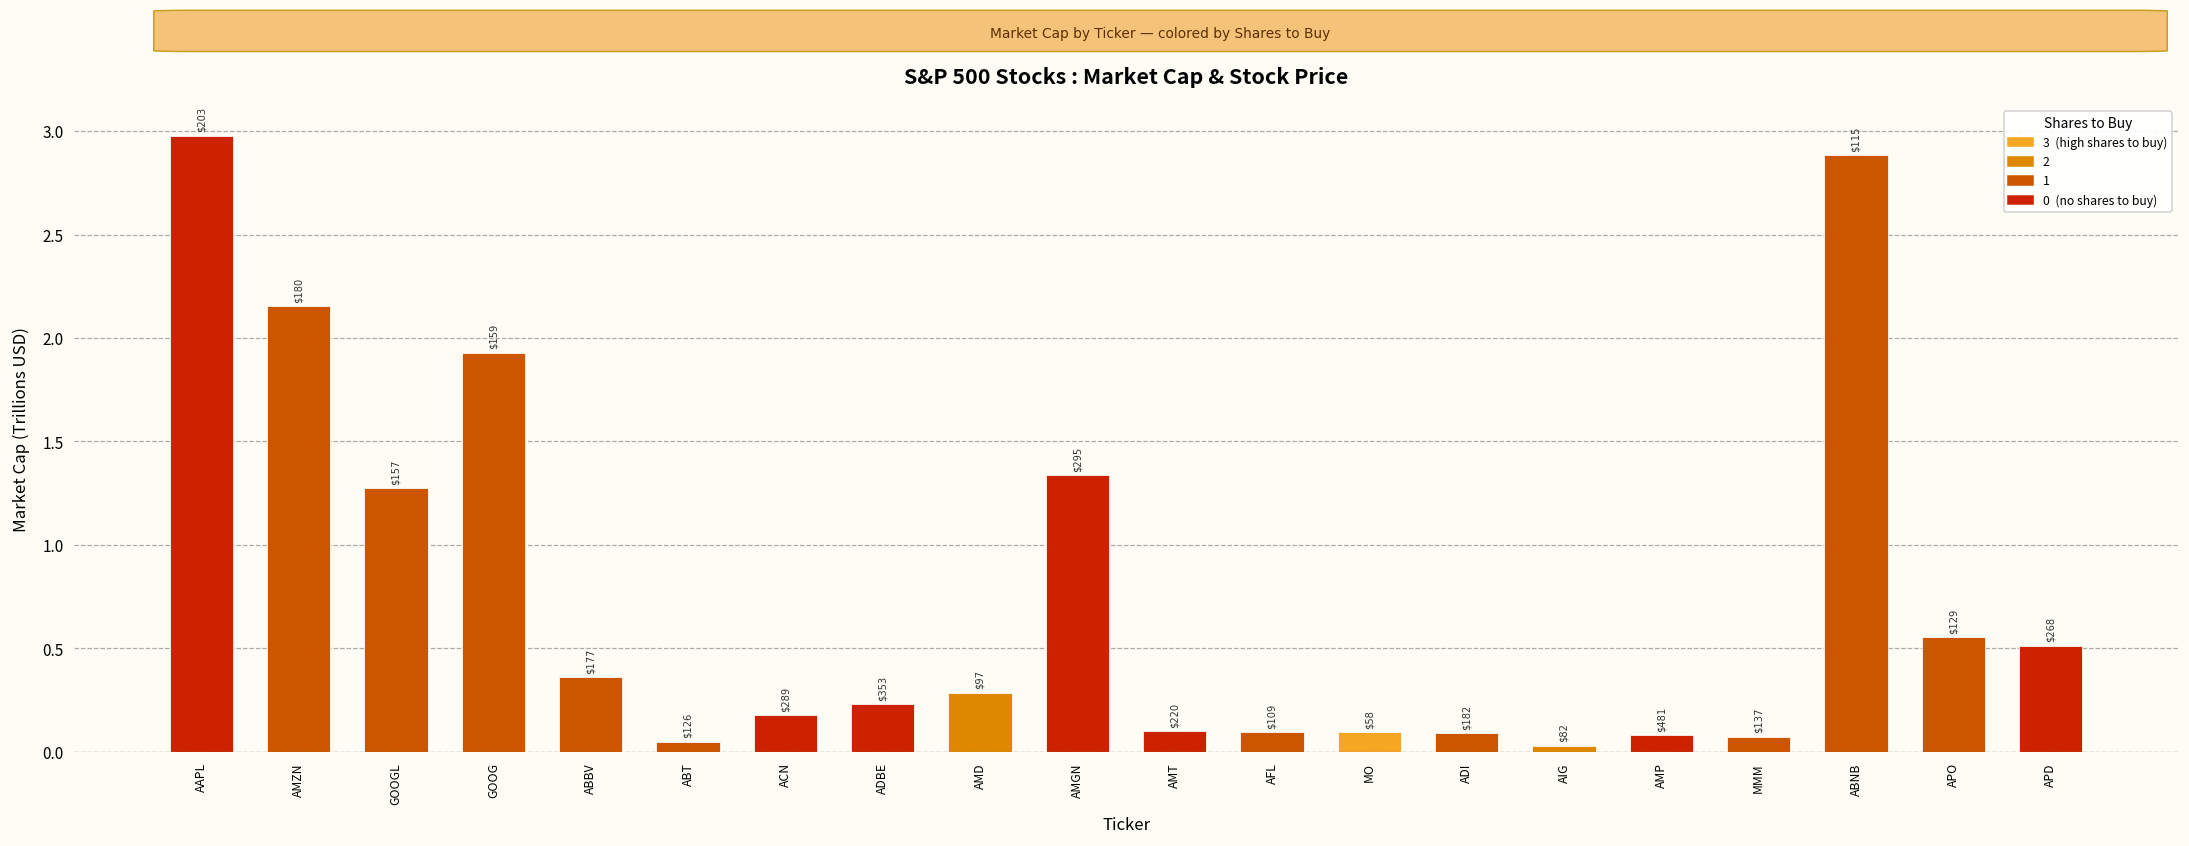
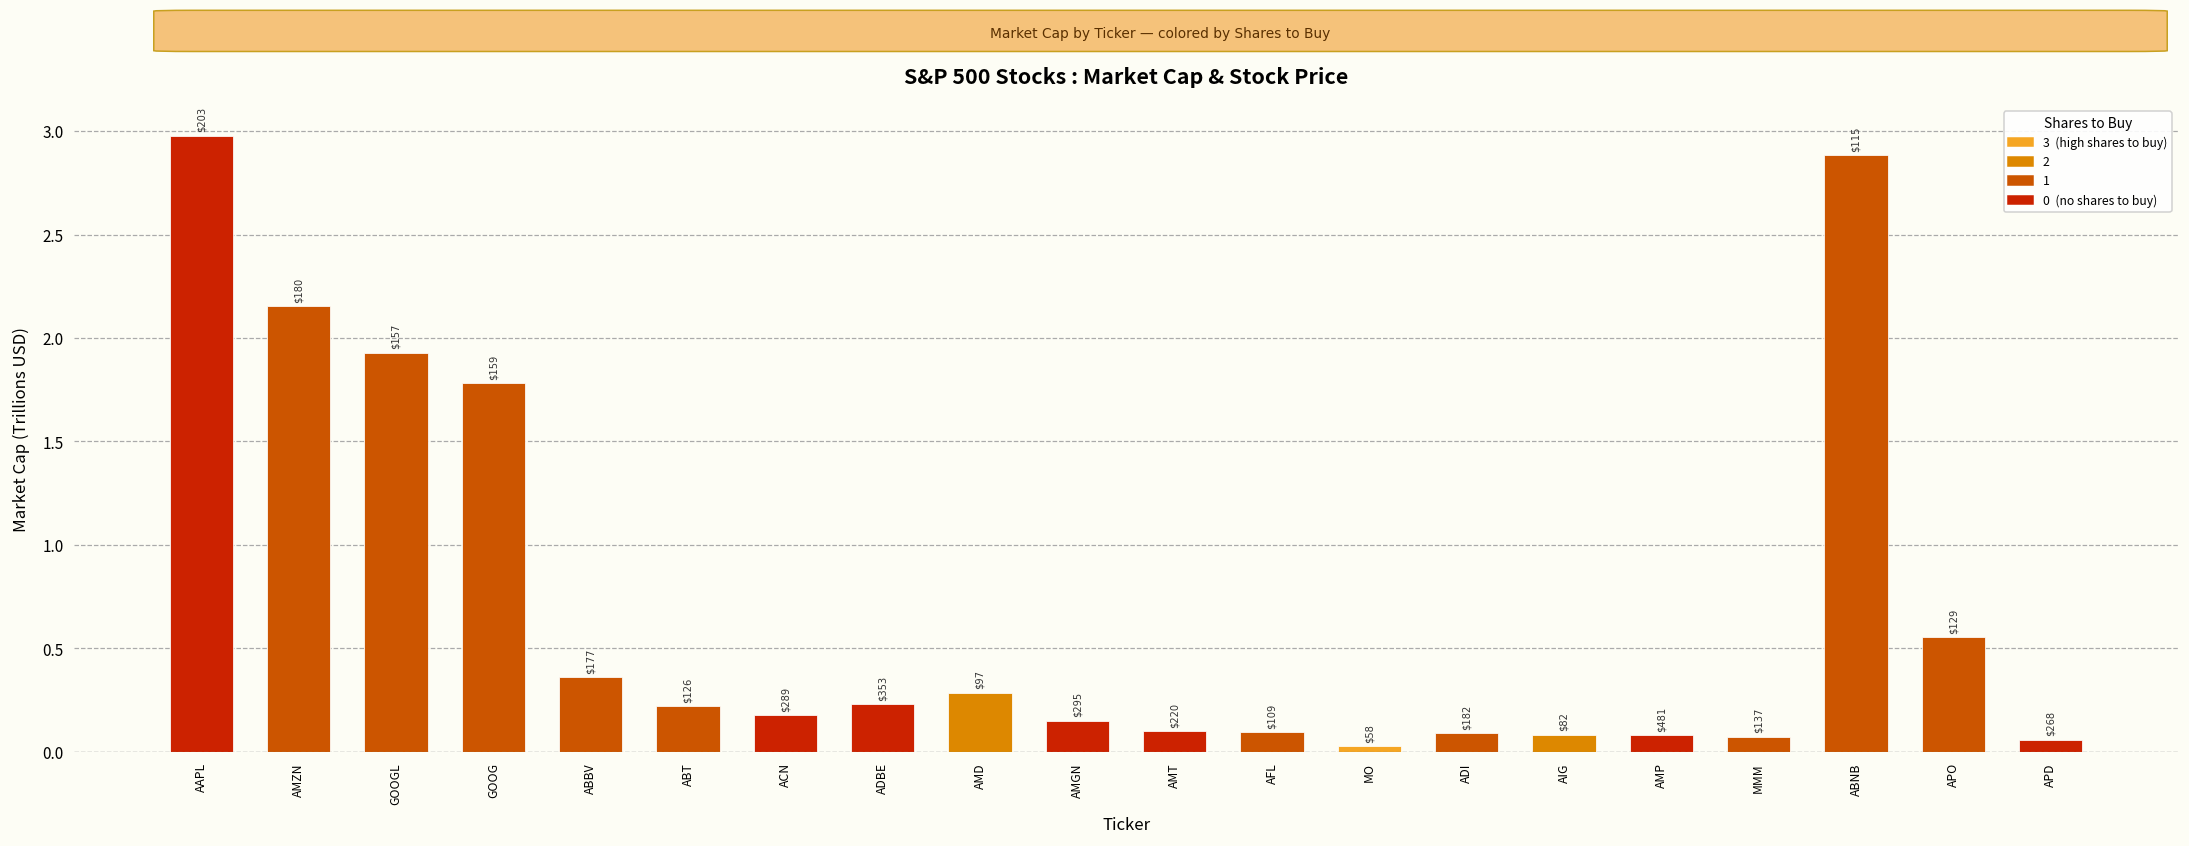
GOOGL: 1.27 -> 1.93
GOOG: 1.93 -> 1.78
ABT: 0.05 -> 0.22
AMGN: 1.34 -> 0.15
MO: 0.10 -> 0.03
AIG: 0.03 -> 0.08
APD: 0.51 -> 0.06
